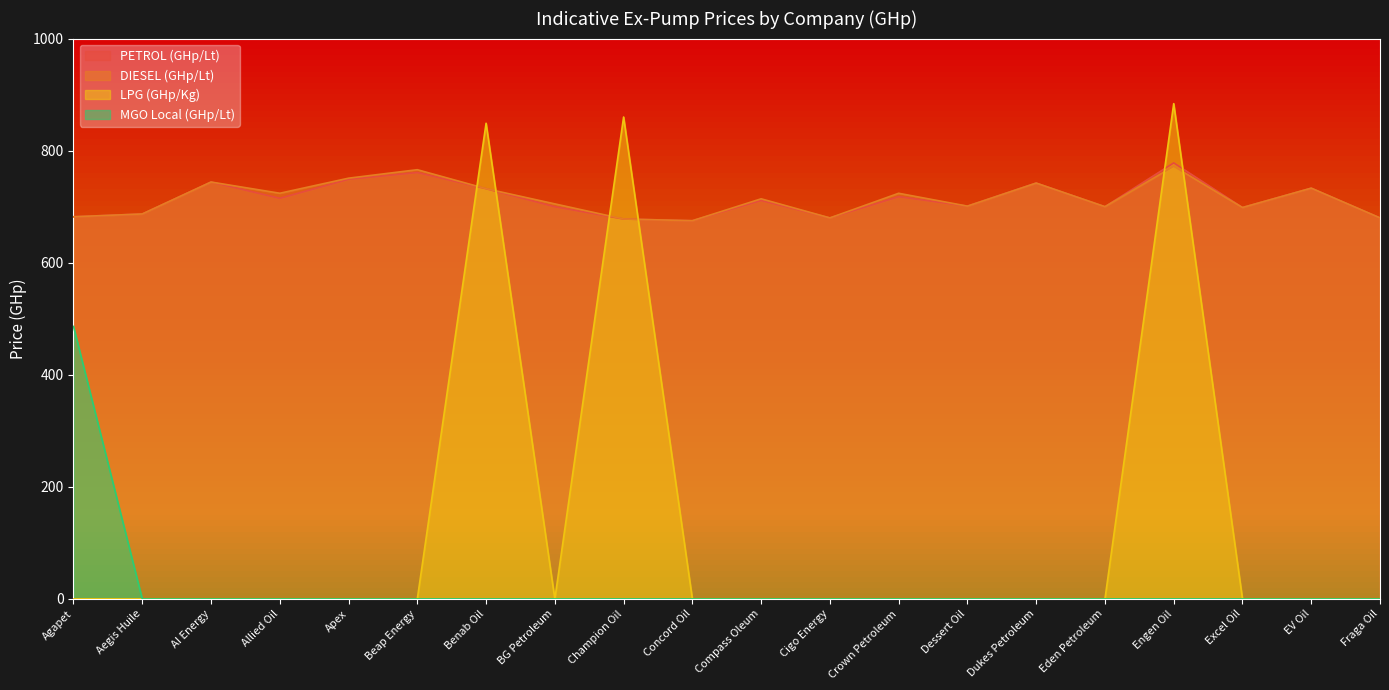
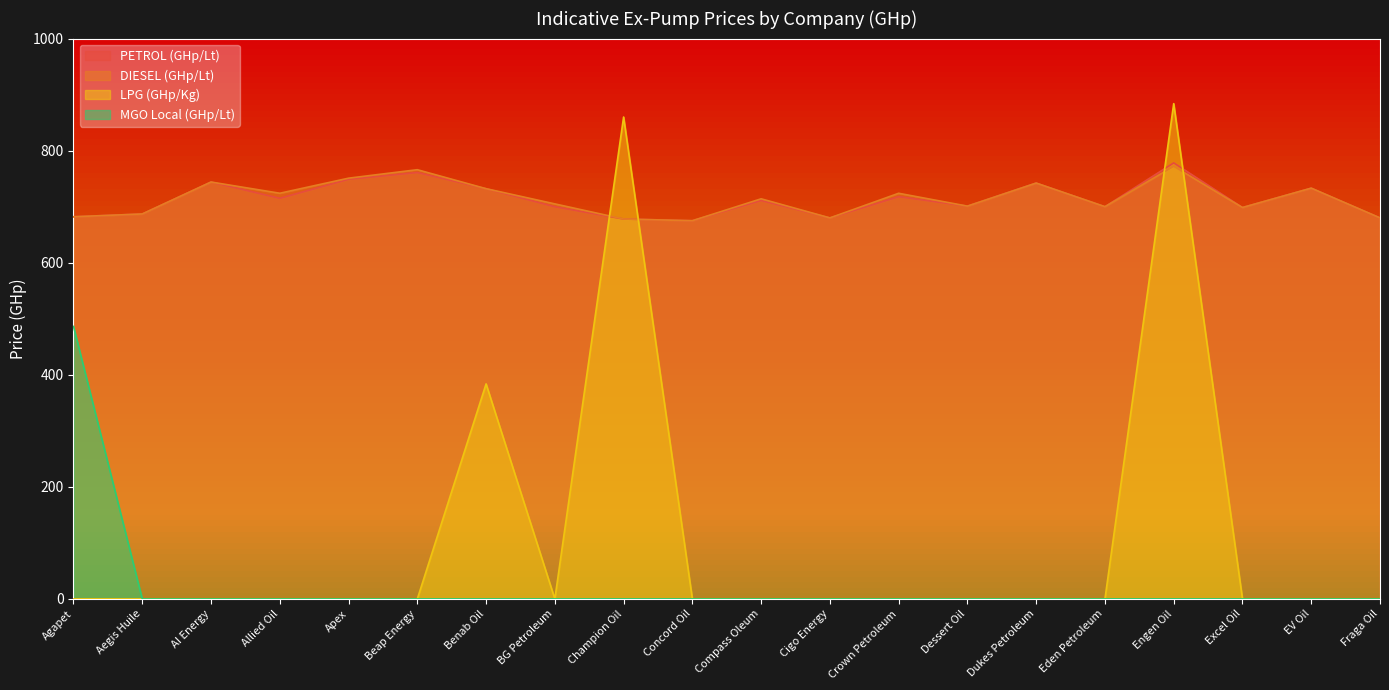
LPG (GHp/Kg), Benab Oil: 850 -> 380
